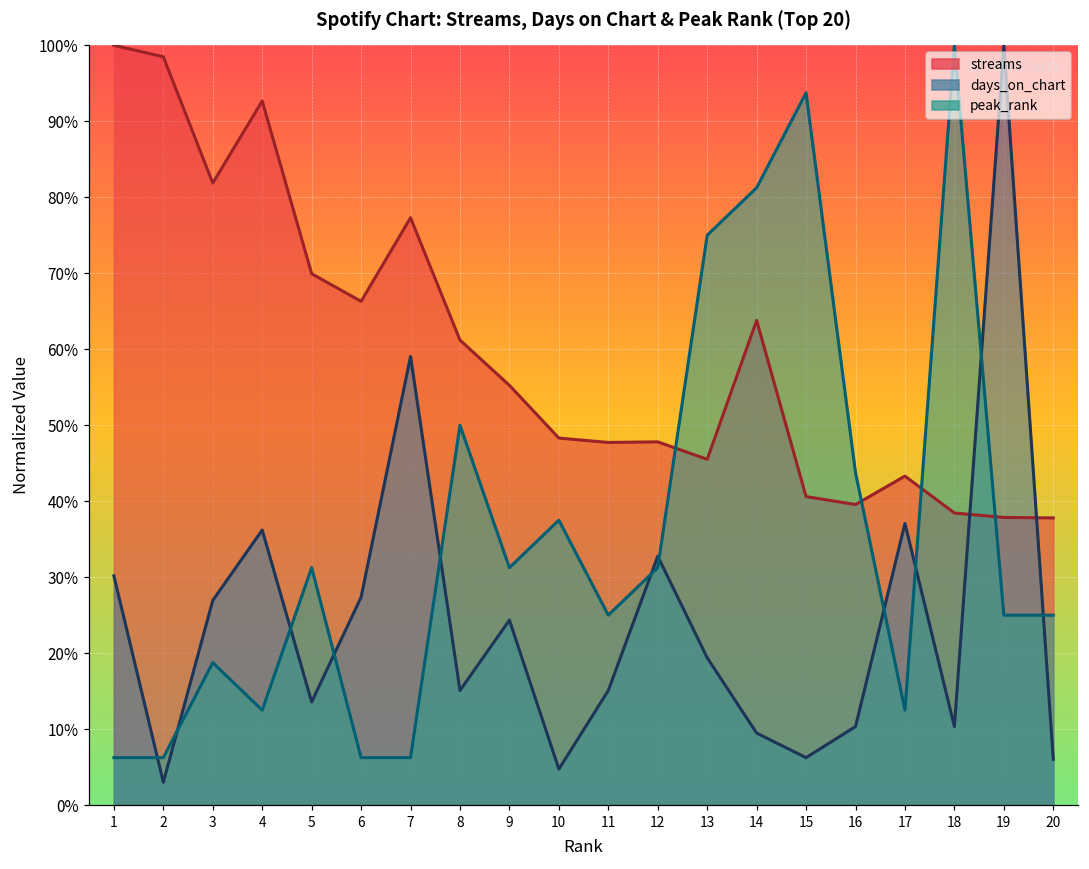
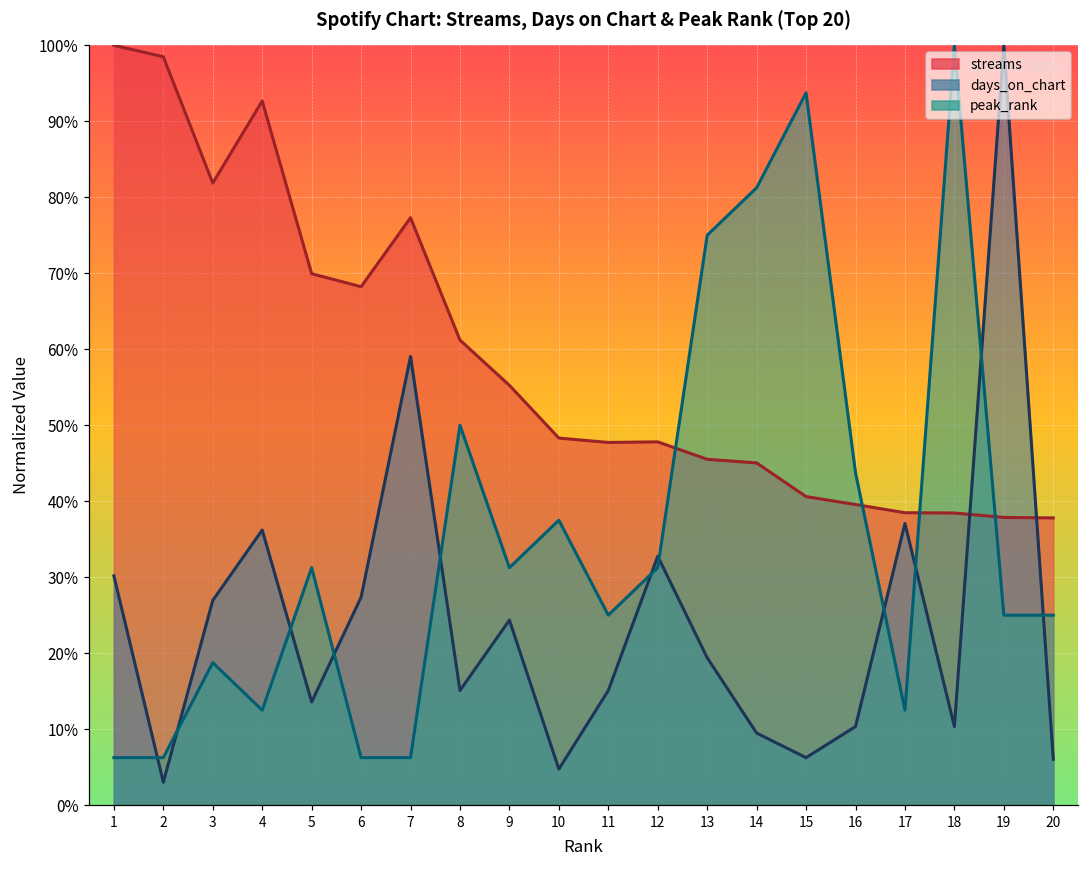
streams, 6: 66% -> 68%
streams, 14: 64% -> 45%
streams, 17: 43% -> 38%
